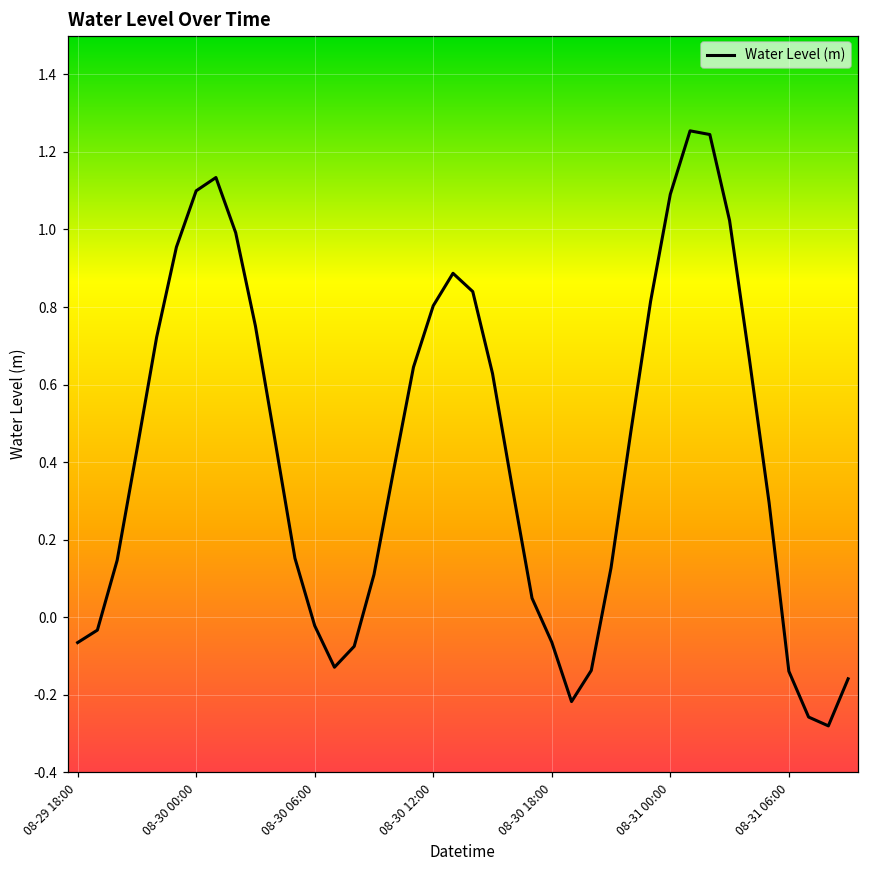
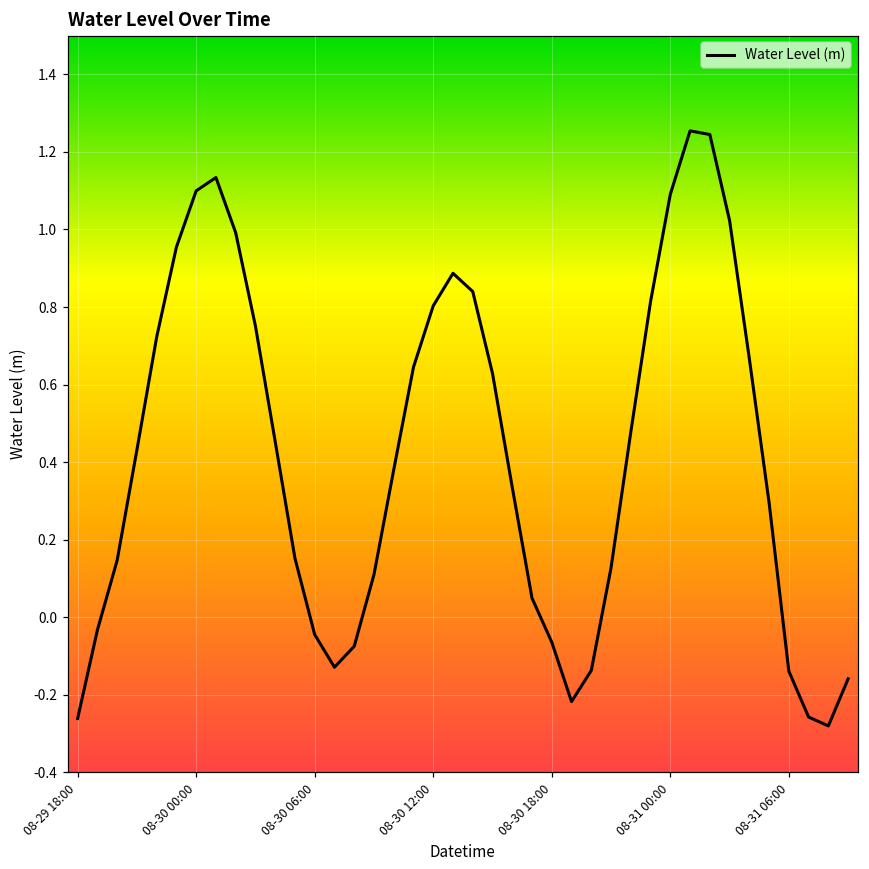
08-29 18:00: -0.07 -> -0.26
08-30 06:00: -0.02 -> -0.04
